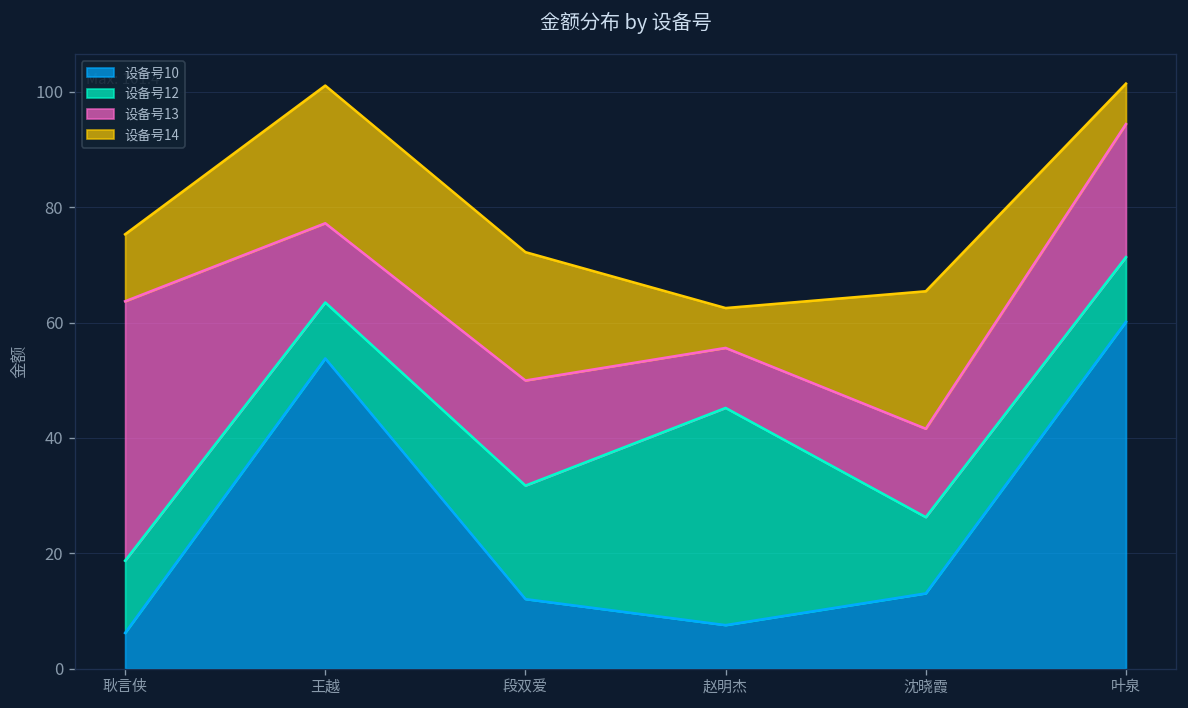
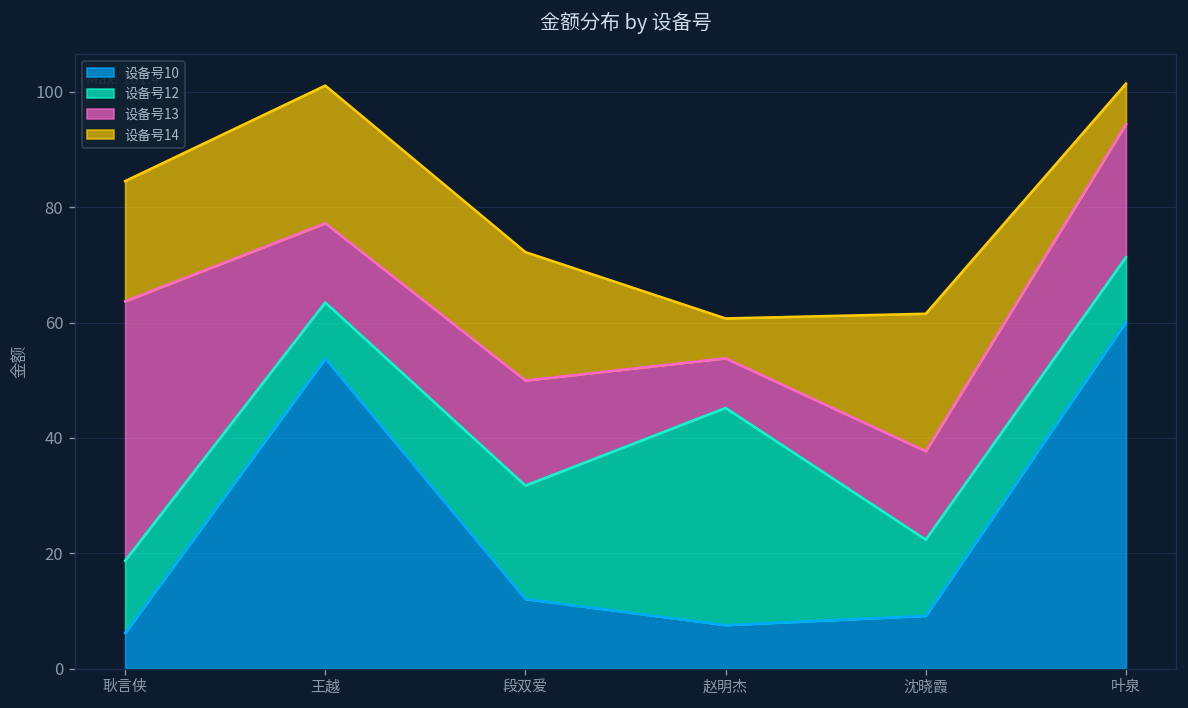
设备号14, 耿言侠: 12 -> 21
设备号13, 赵明杰: 10 -> 9
设备号10, 沈晓霞: 13 -> 9
